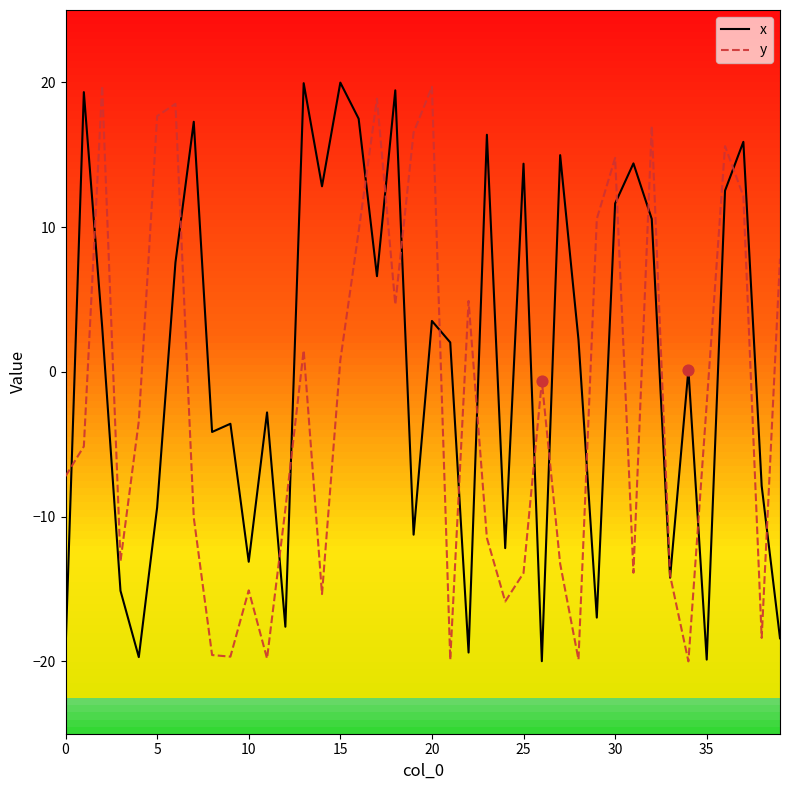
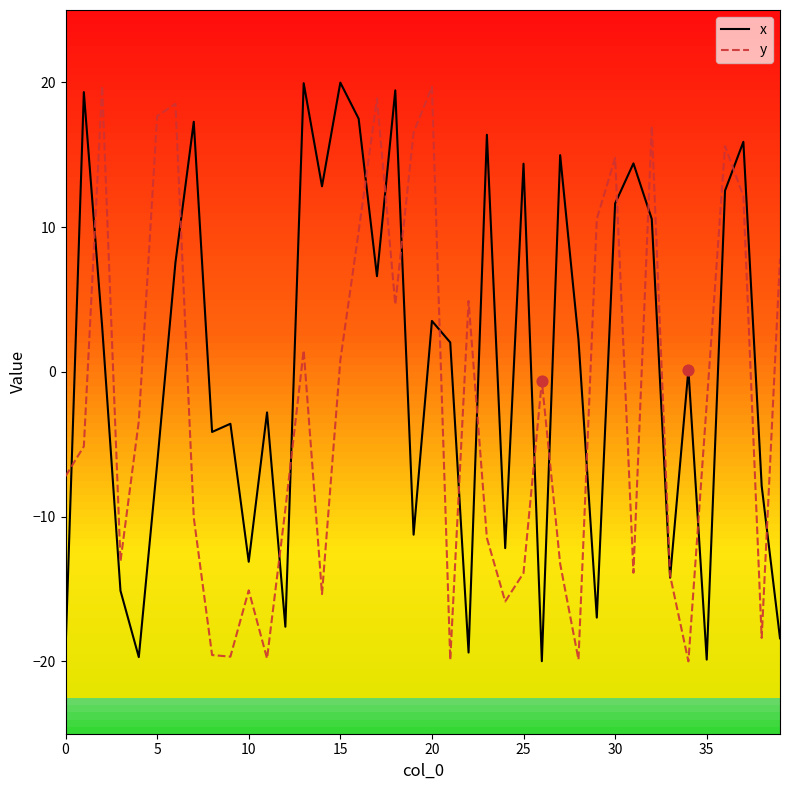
x, 5: -9.4 -> -6.4
